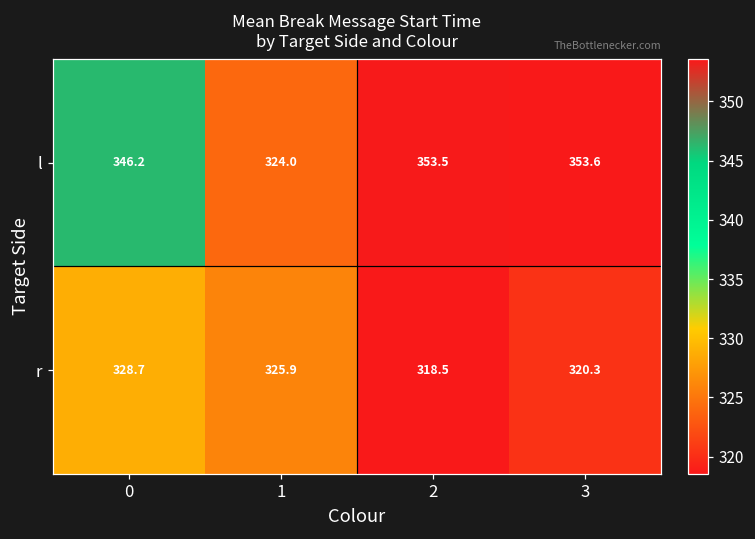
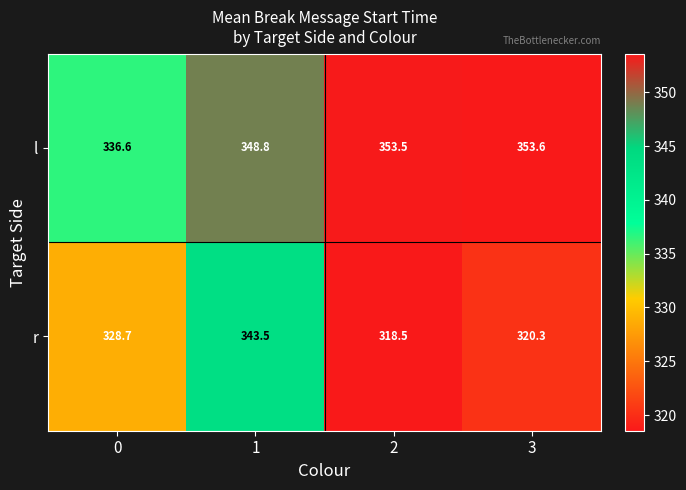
l, 0: 346.2 -> 336.6
l, 1: 324.0 -> 348.8
r, 1: 325.9 -> 343.5
